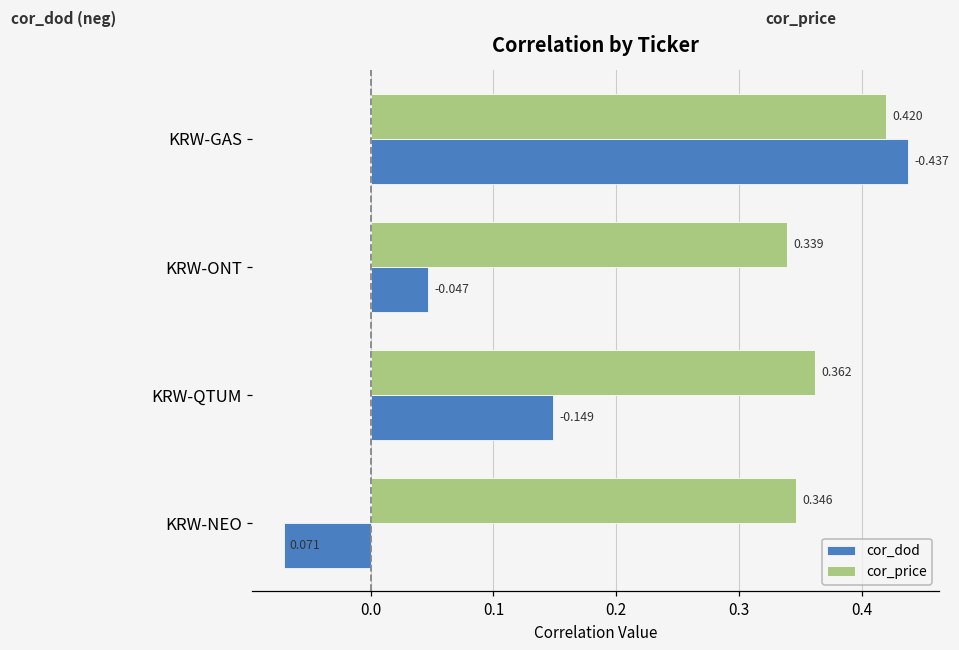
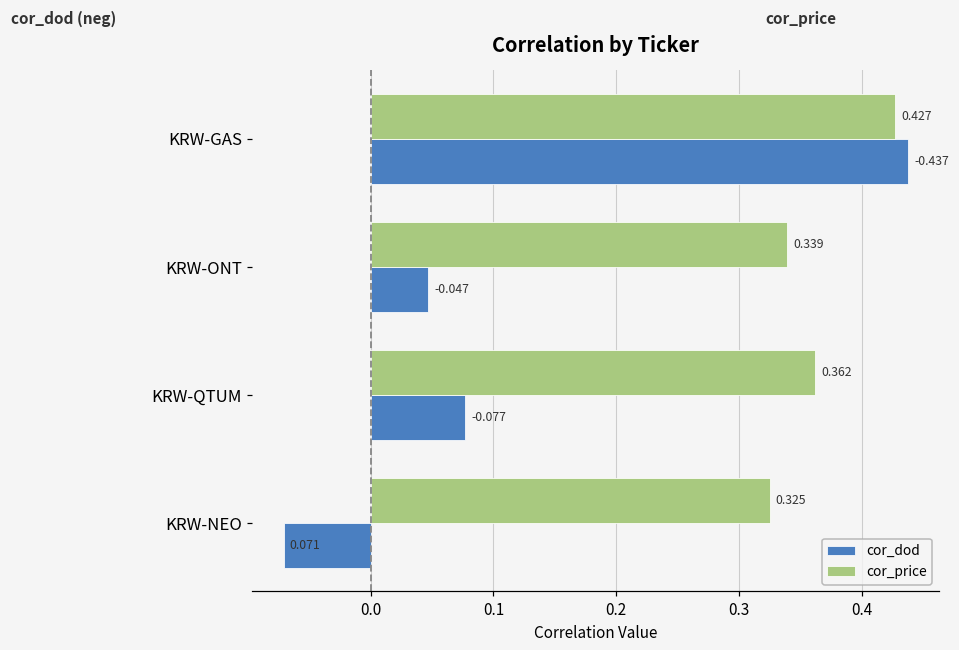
cor_price, KRW-GAS: 0.420 -> 0.427
cor_dod, KRW-QTUM: -0.149 -> -0.077
cor_price, KRW-NEO: 0.346 -> 0.325
